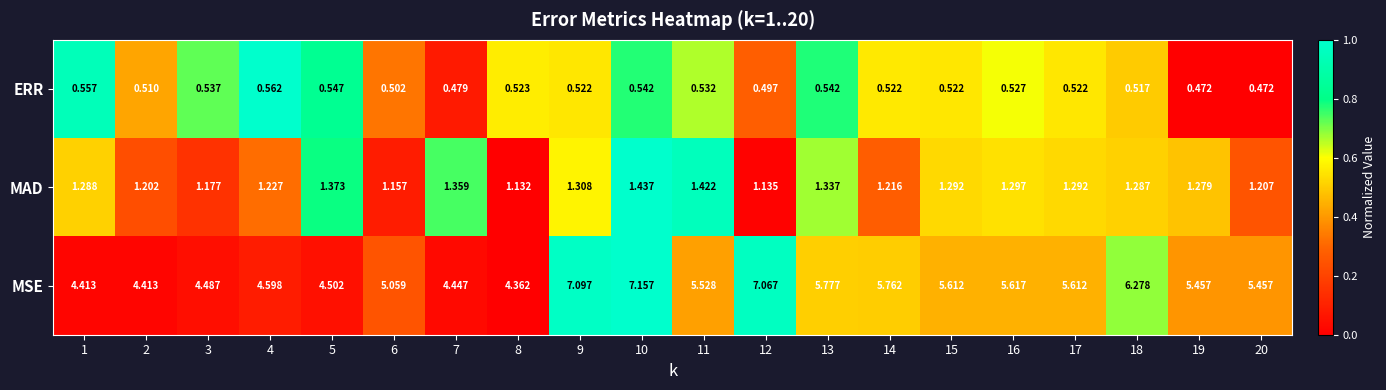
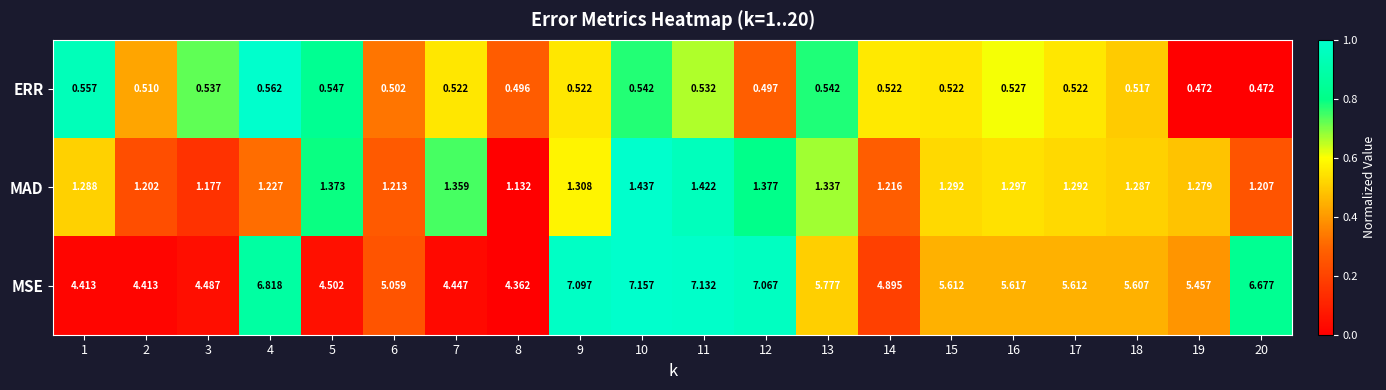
ERR, 7: 0.479 -> 0.522
ERR, 8: 0.523 -> 0.496
MAD, 6: 1.157 -> 1.213
MAD, 12: 1.135 -> 1.377
MSE, 4: 4.598 -> 6.818
MSE, 11: 5.528 -> 7.132
MSE, 14: 5.762 -> 4.895
MSE, 18: 6.278 -> 5.607
MSE, 20: 5.457 -> 6.677
